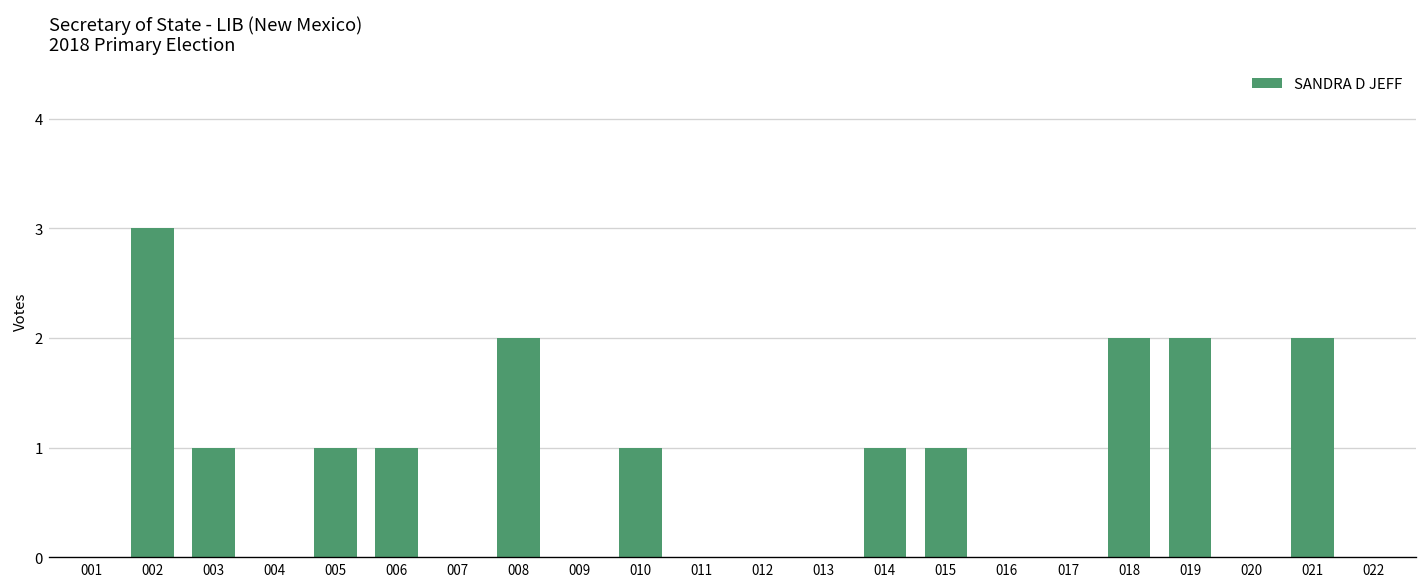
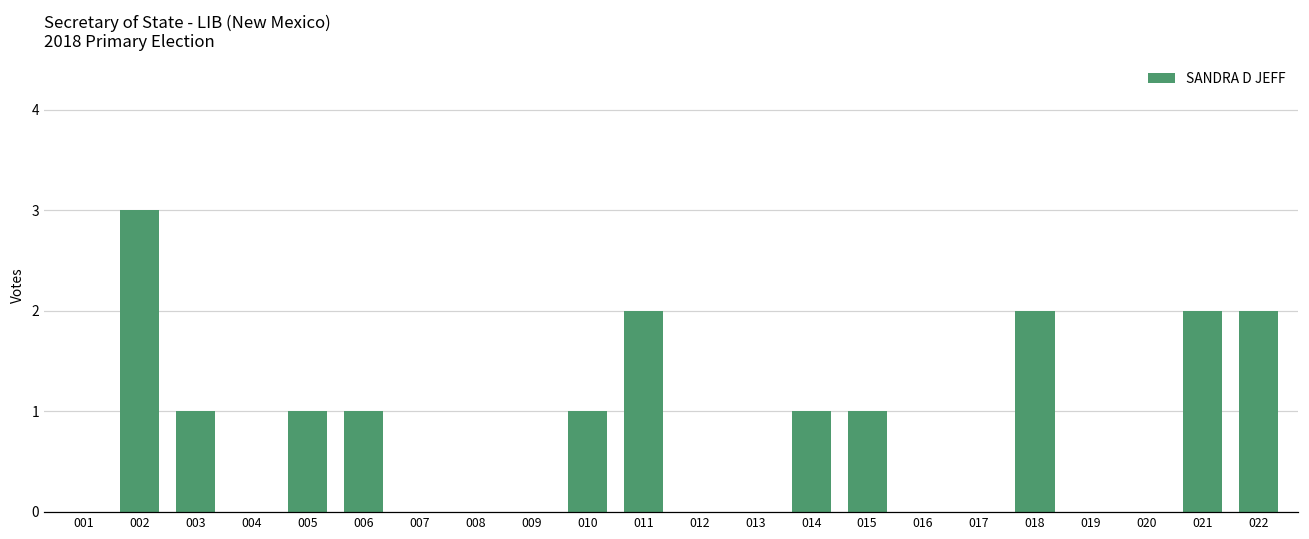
008: 2 -> 0
011: 0 -> 2
019: 2 -> 0
022: 0 -> 2
